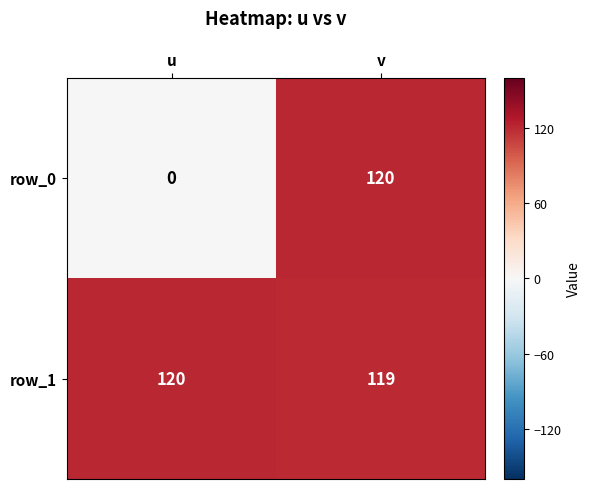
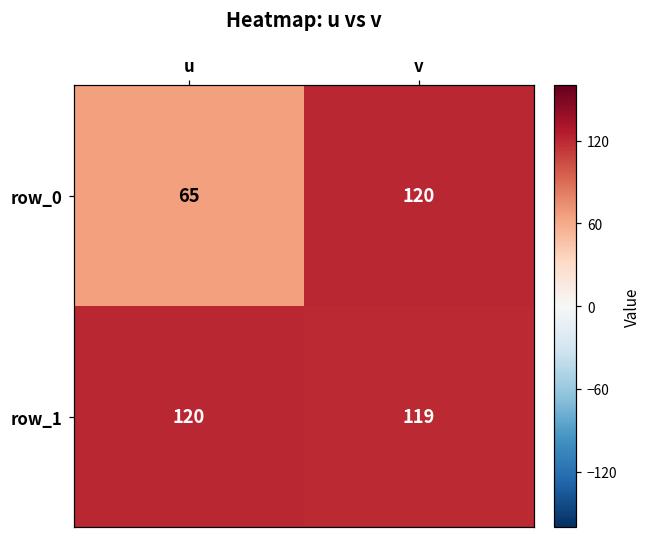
row_0, u: 0 -> 65
